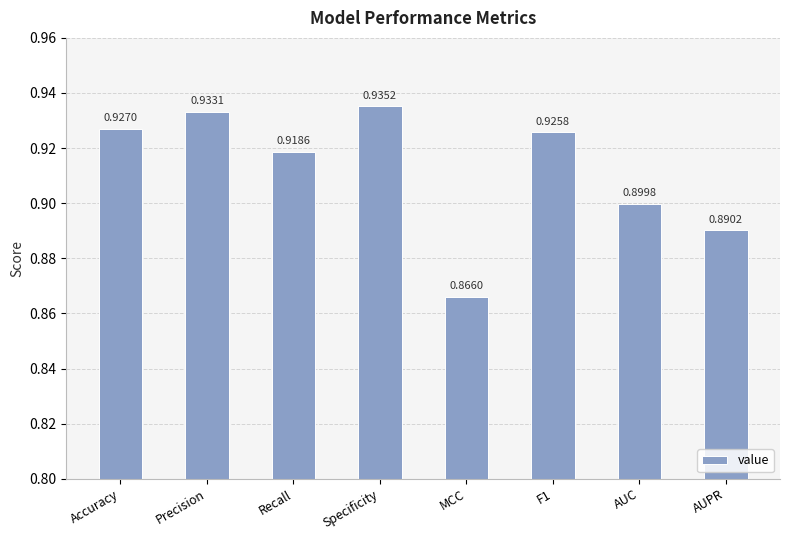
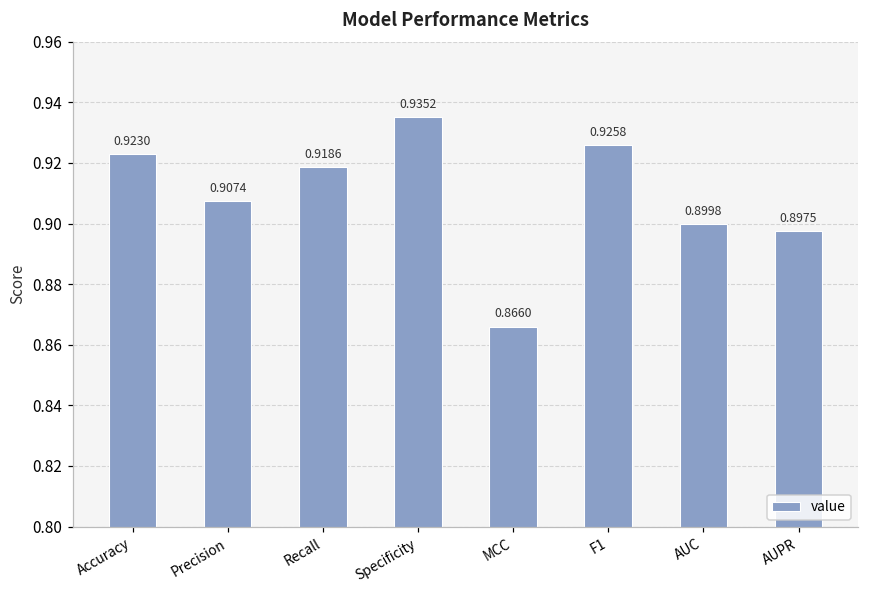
Accuracy: 0.9270 -> 0.9230
Precision: 0.9331 -> 0.9074
AUPR: 0.8902 -> 0.8975
